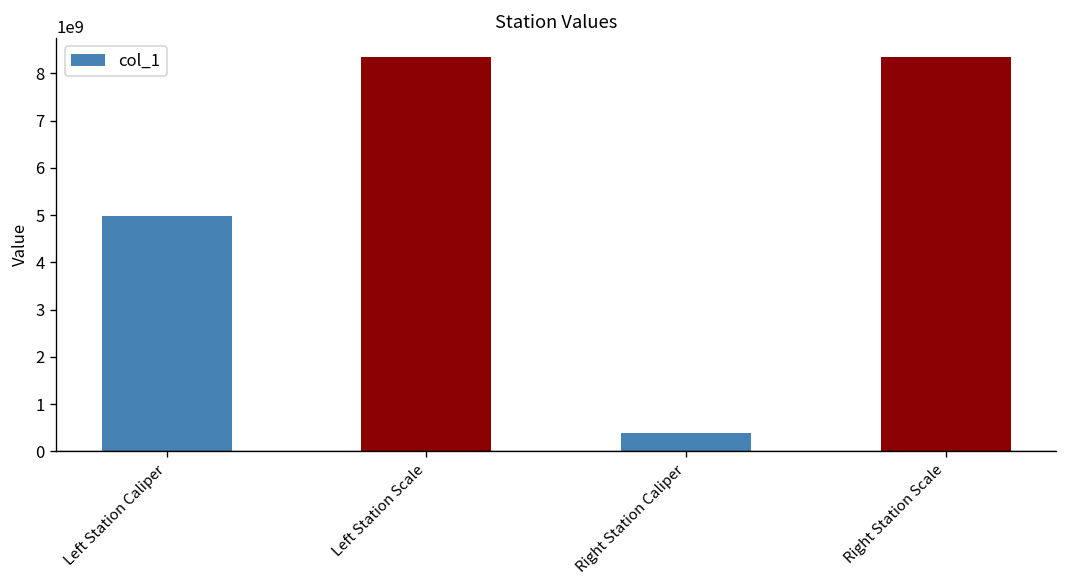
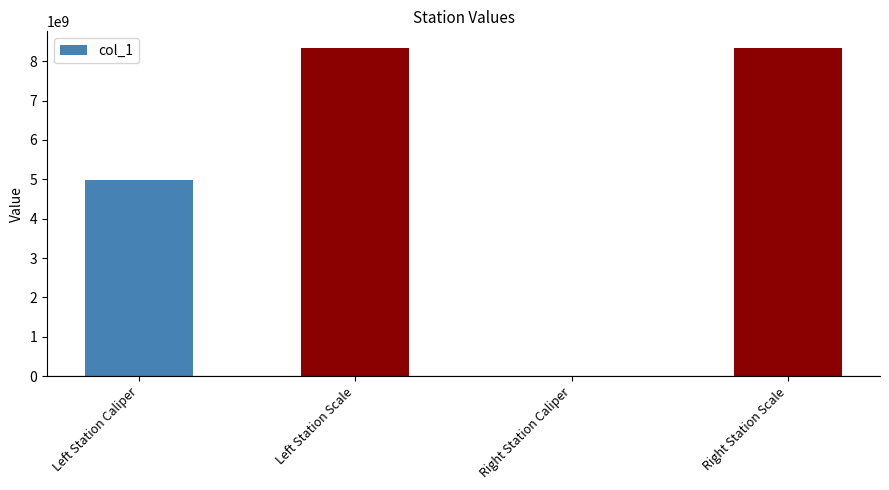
Right Station Caliper: 400000000 -> 0
